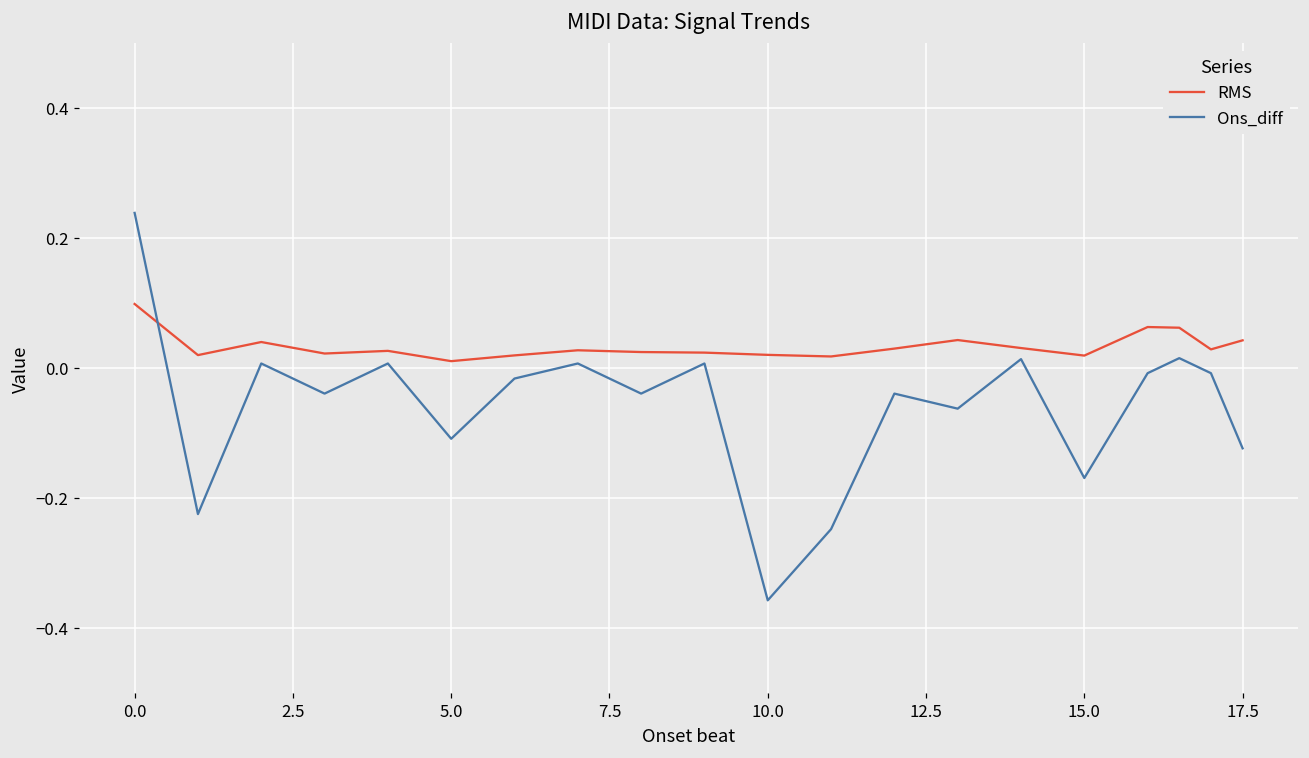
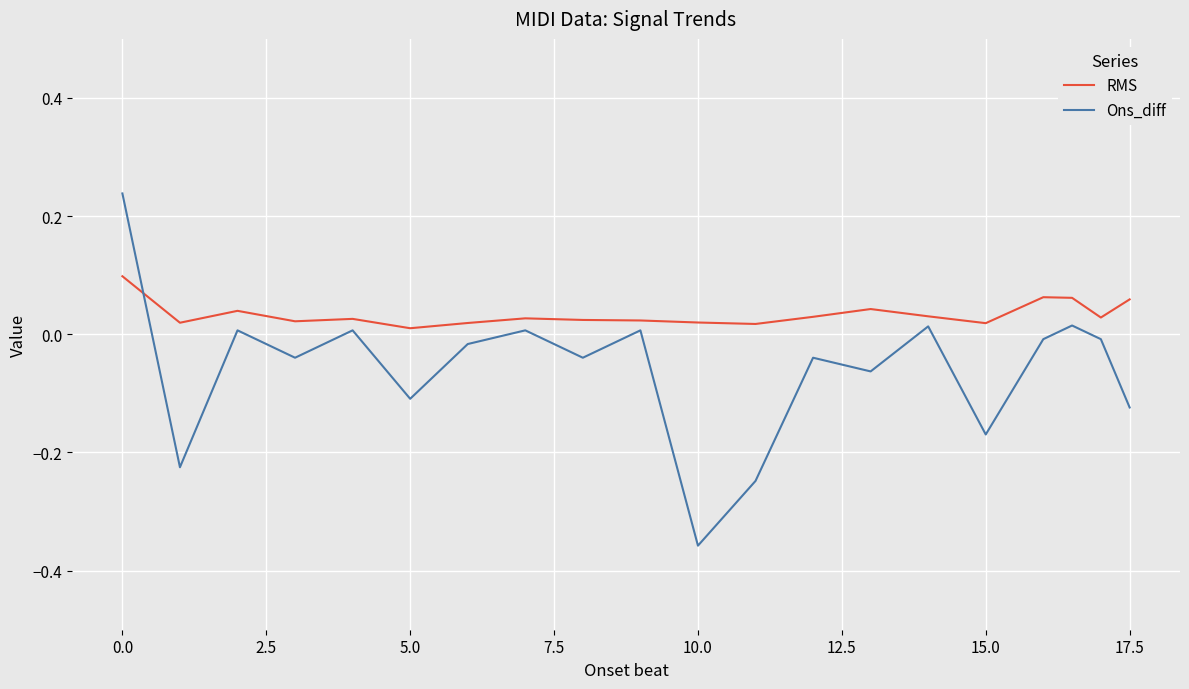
RMS, 17.5: 0.04 -> 0.06
